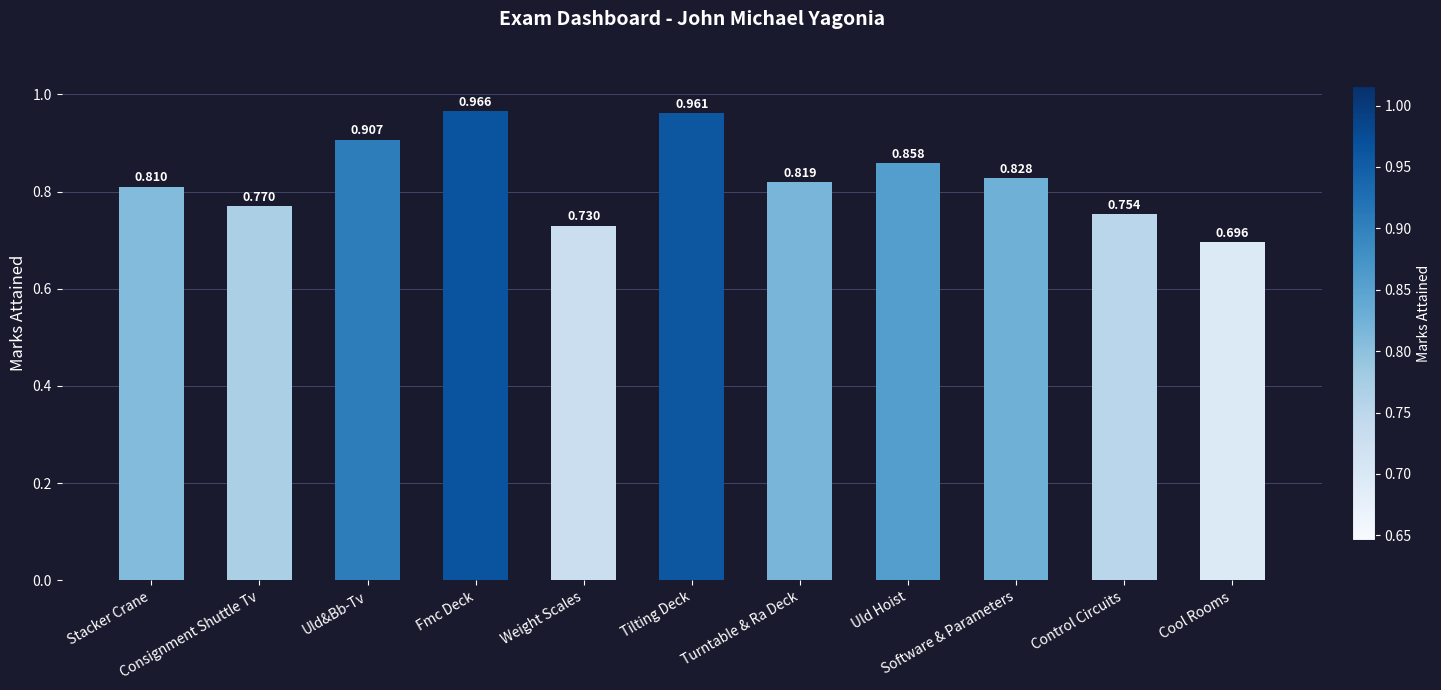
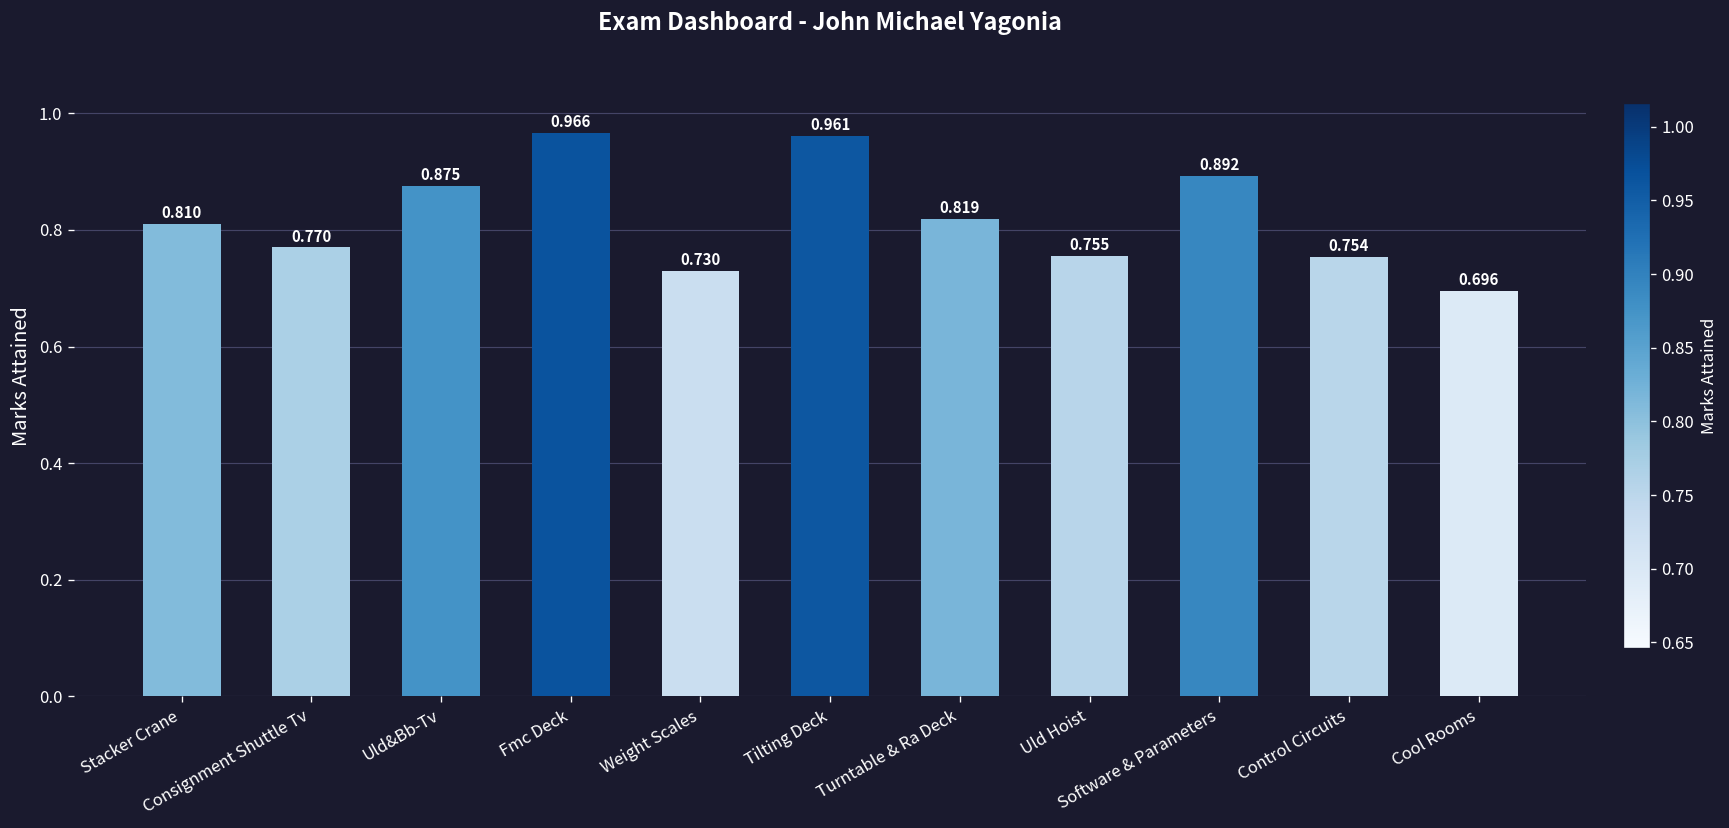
Uld&Bb-Tv: 0.907 -> 0.875
Uld Hoist: 0.858 -> 0.755
Software & Parameters: 0.828 -> 0.892
